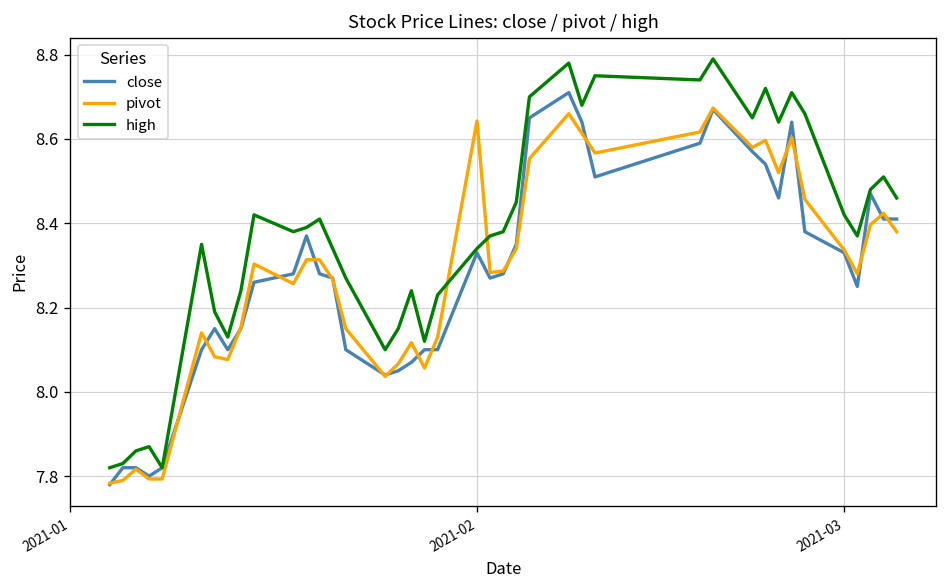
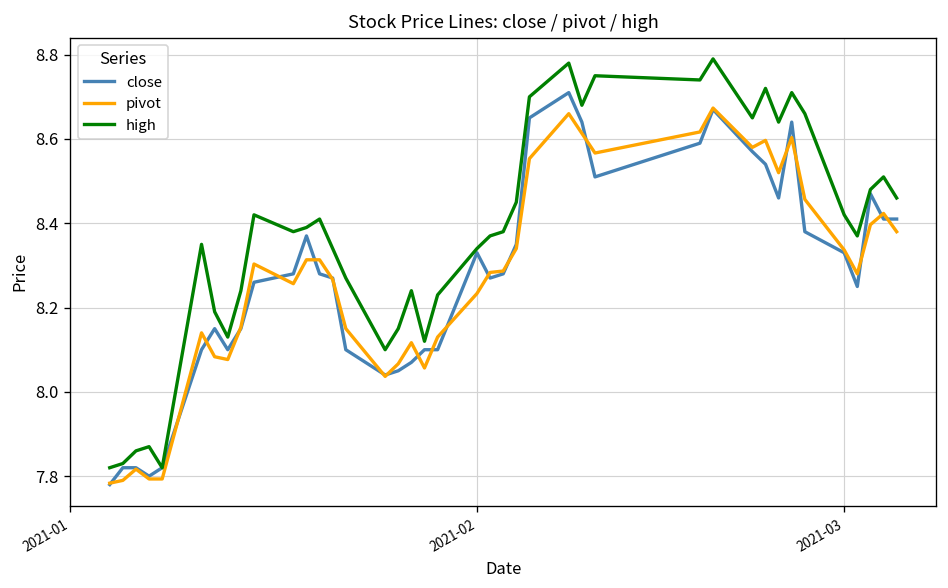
pivot, 2021-02: 8.64 -> 8.23
